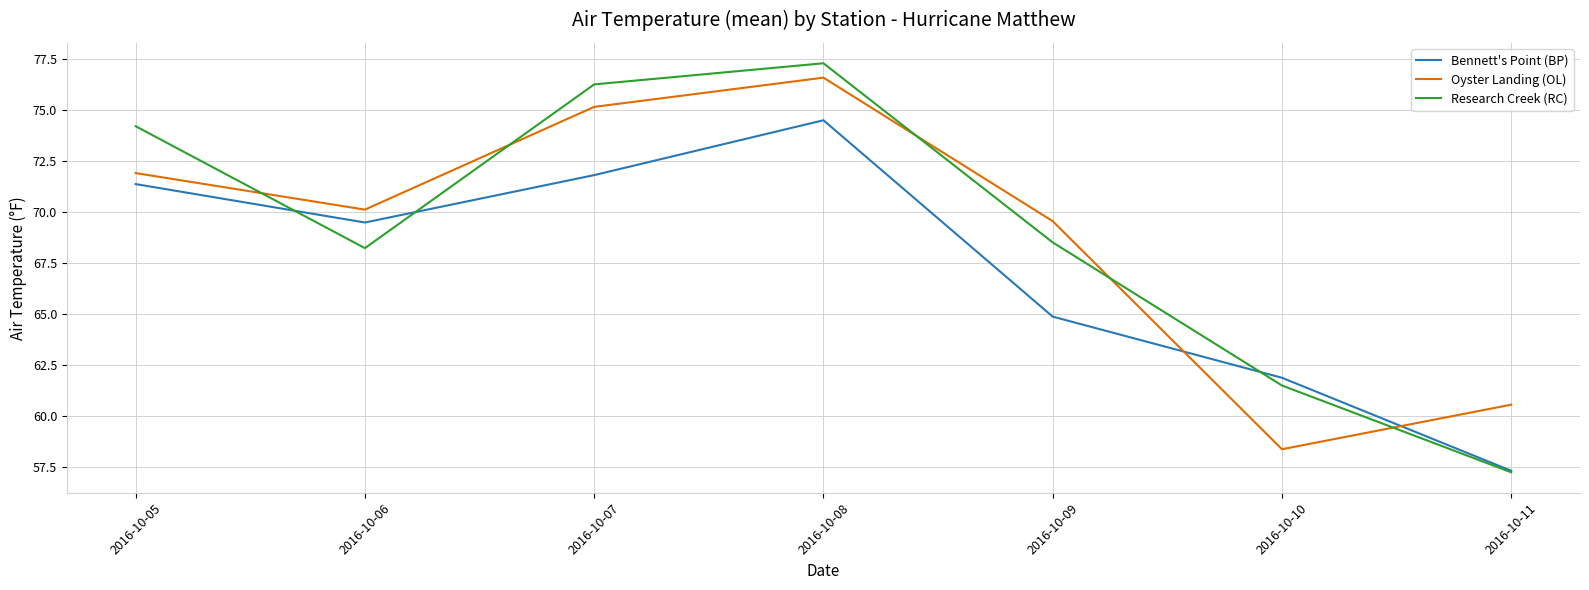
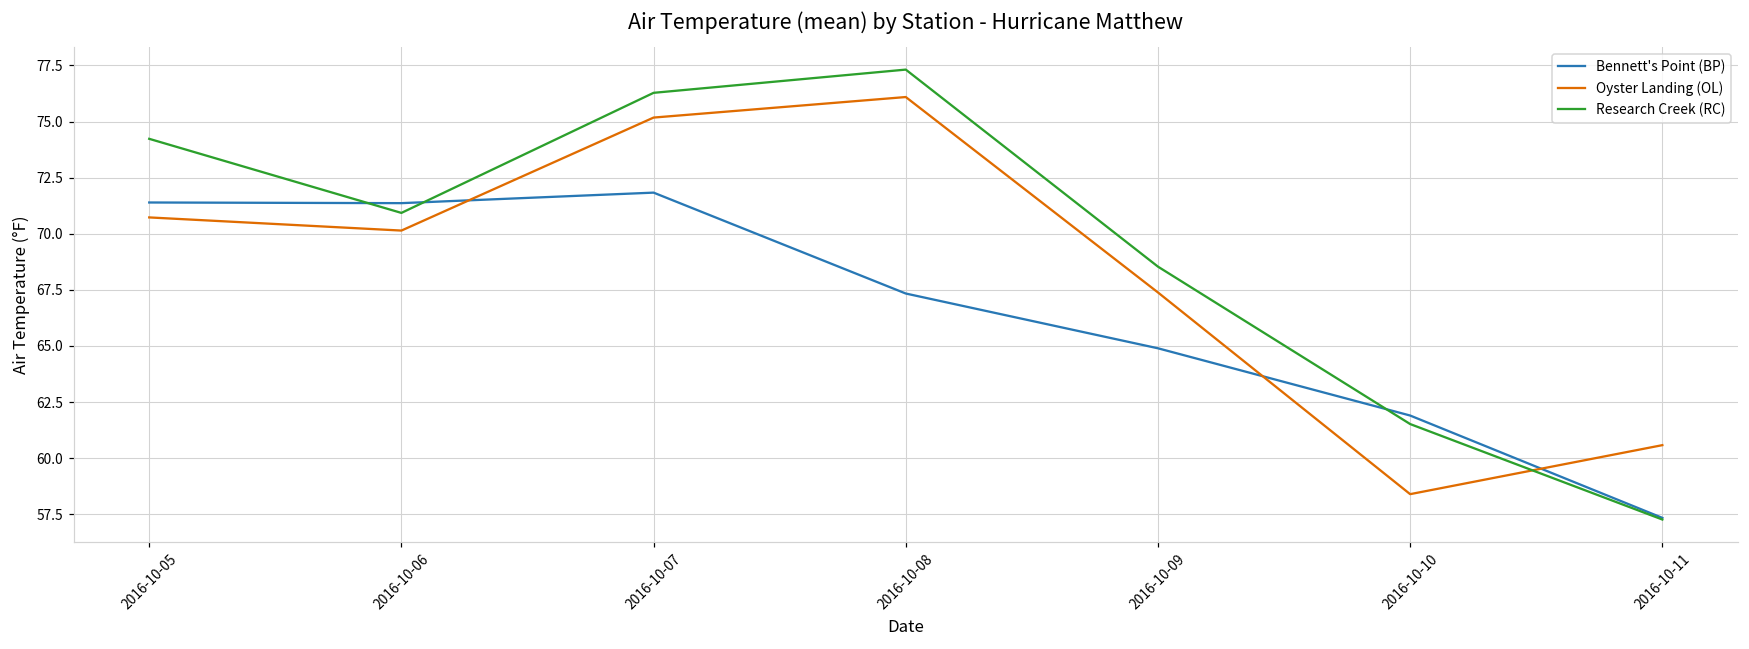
Oyster Landing (OL), 2016-10-05: 71.9 -> 70.7
Bennett's Point (BP), 2016-10-06: 69.5 -> 71.4
Research Creek (RC), 2016-10-06: 68.3 -> 70.9
Bennett's Point (BP), 2016-10-08: 74.5 -> 67.3
Oyster Landing (OL), 2016-10-08: 76.6 -> 76.1
Oyster Landing (OL), 2016-10-09: 69.6 -> 67.4
